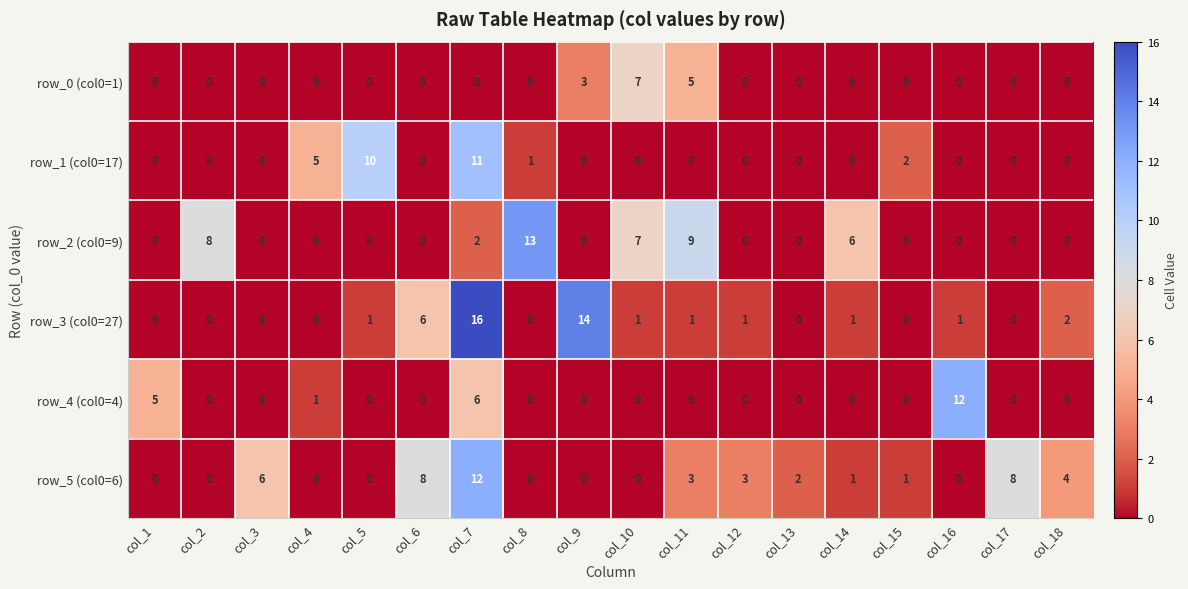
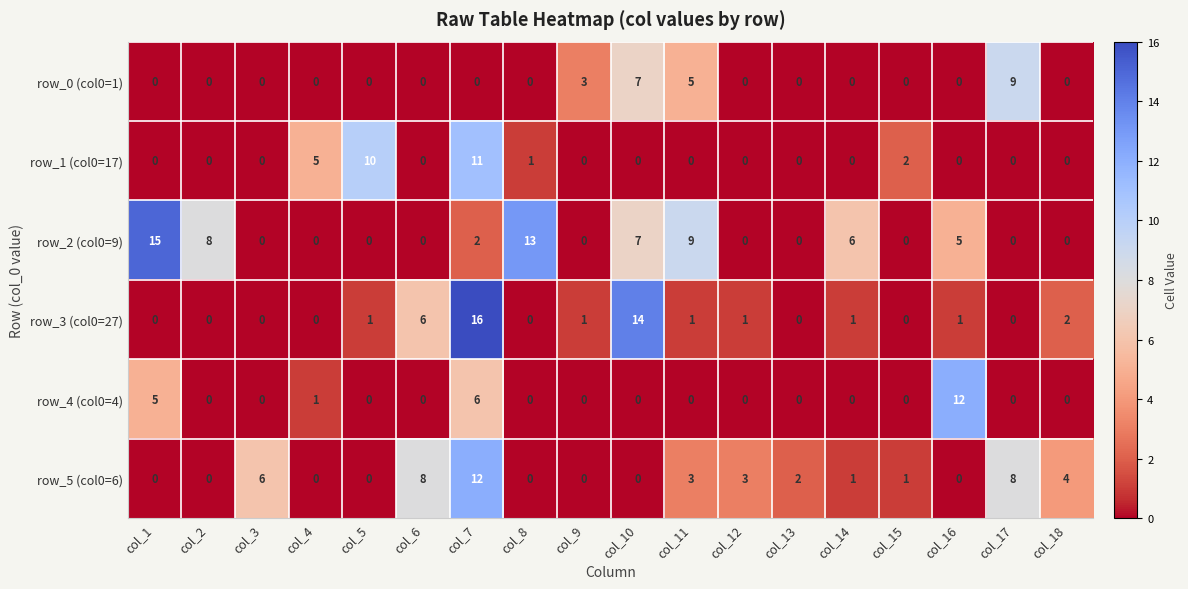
row_0 (col0=1), col_17: 0 -> 9
row_2 (col0=9), col_1: 0 -> 15
row_2 (col0=9), col_16: 0 -> 5
row_3 (col0=27), col_9: 14 -> 1
row_3 (col0=27), col_10: 1 -> 14
